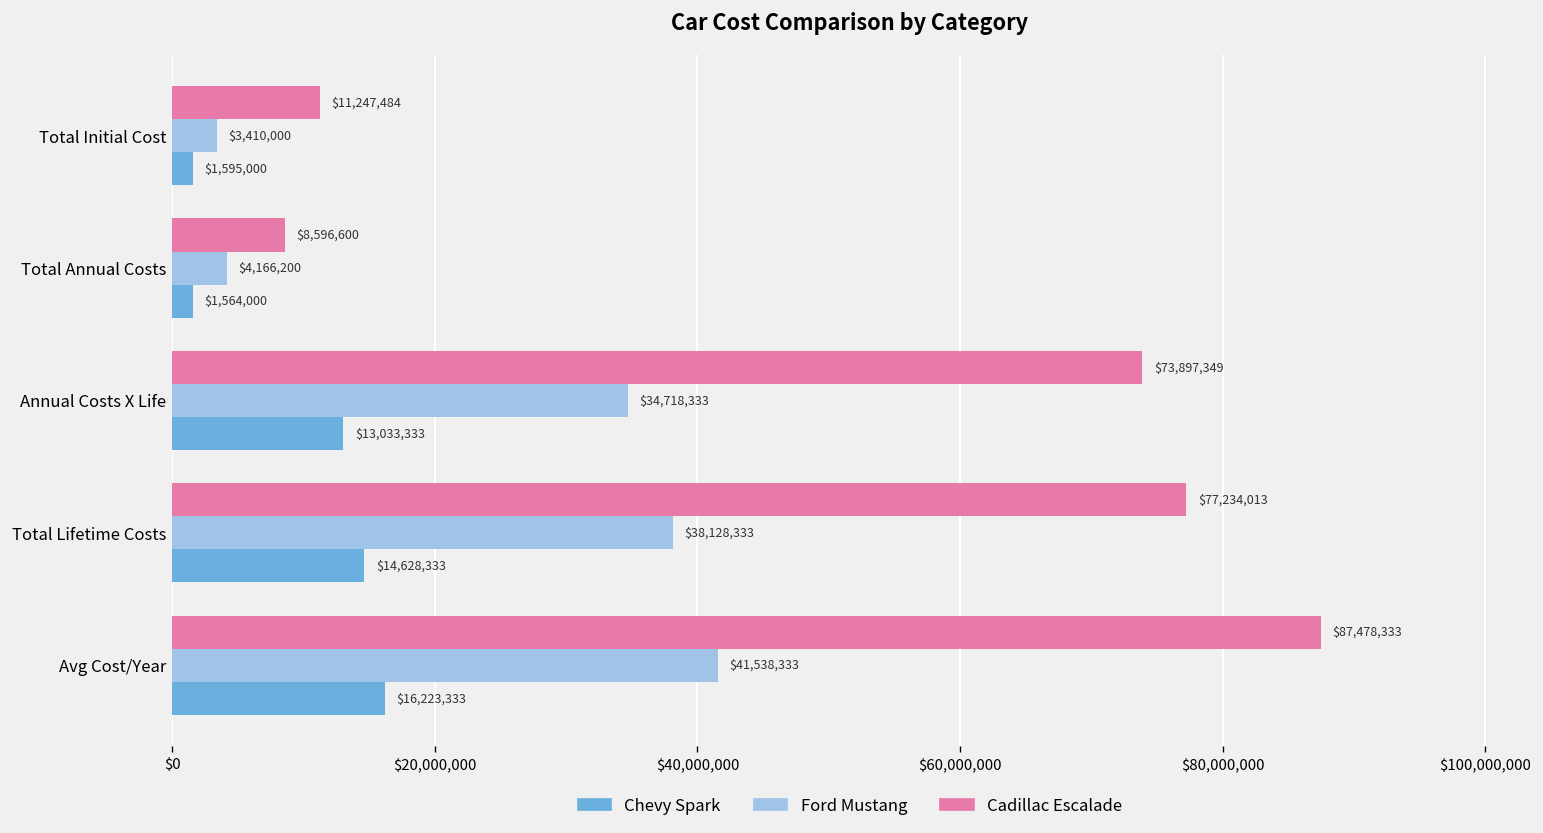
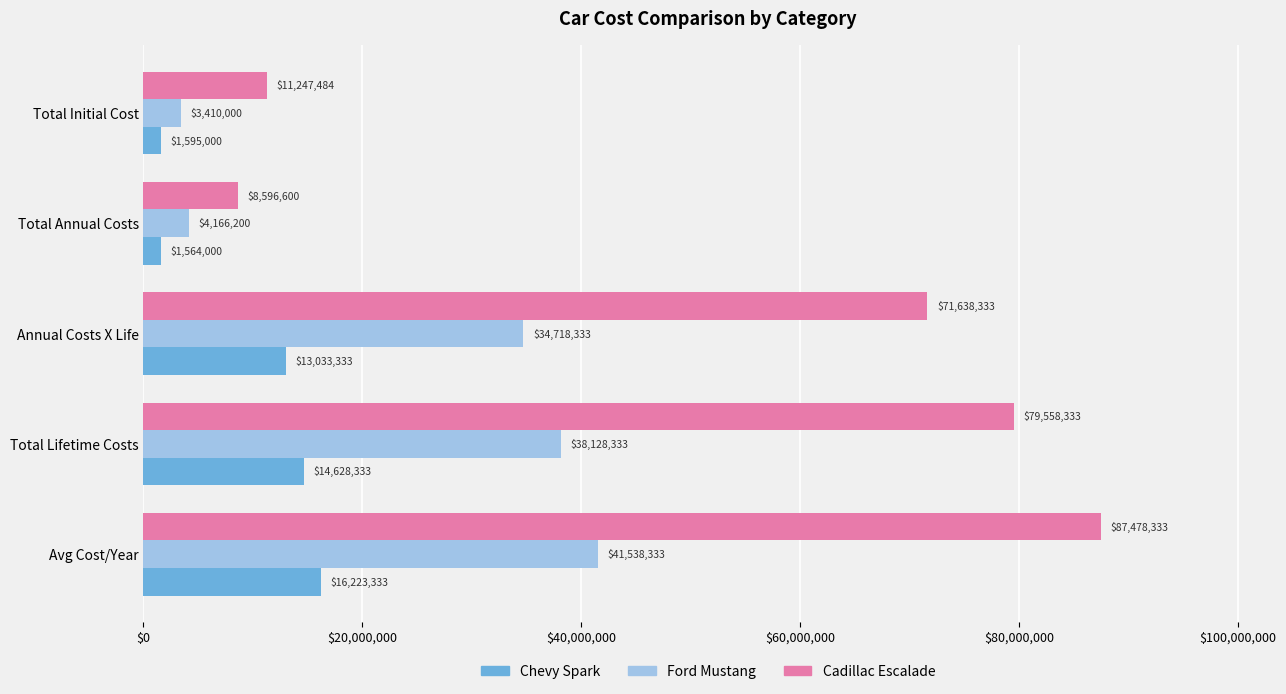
Cadillac Escalade, Annual Costs X Life: $73,897,349 -> $71,638,333
Cadillac Escalade, Total Lifetime Costs: $77,234,013 -> $79,558,333
